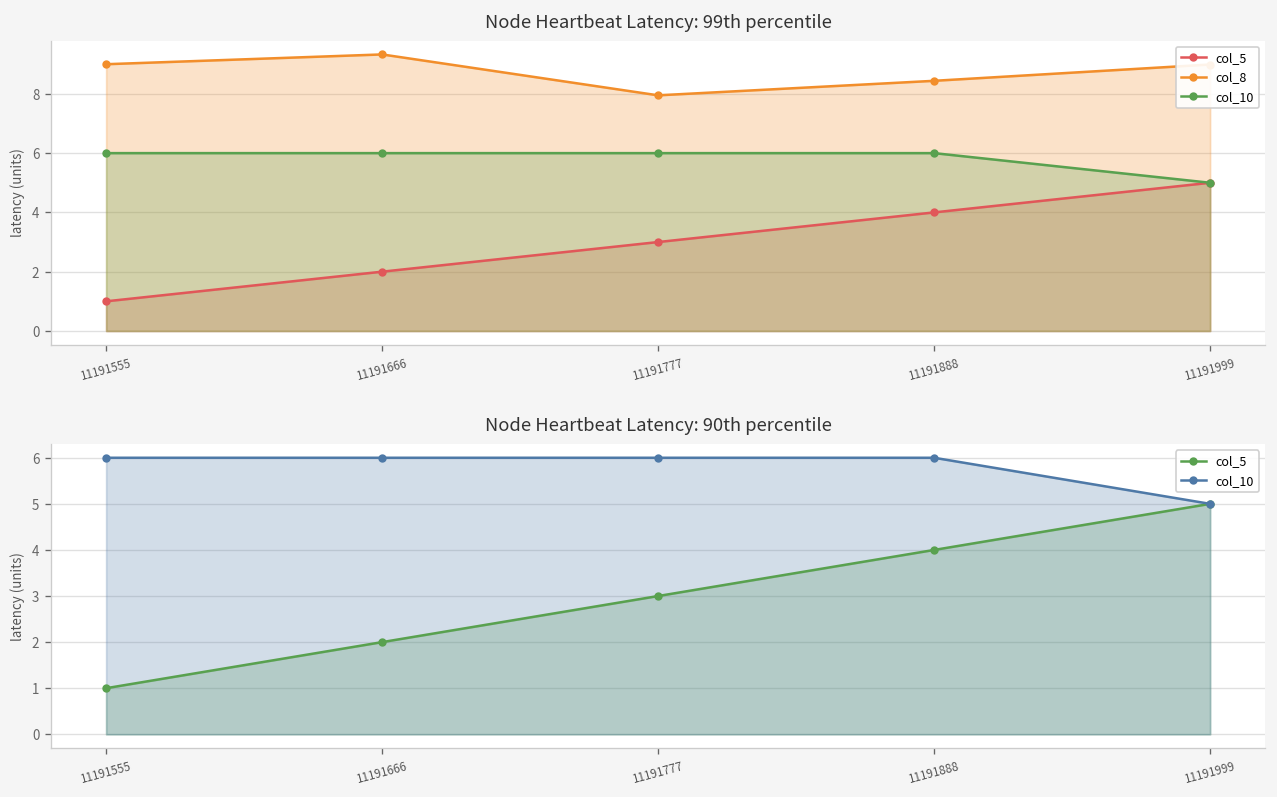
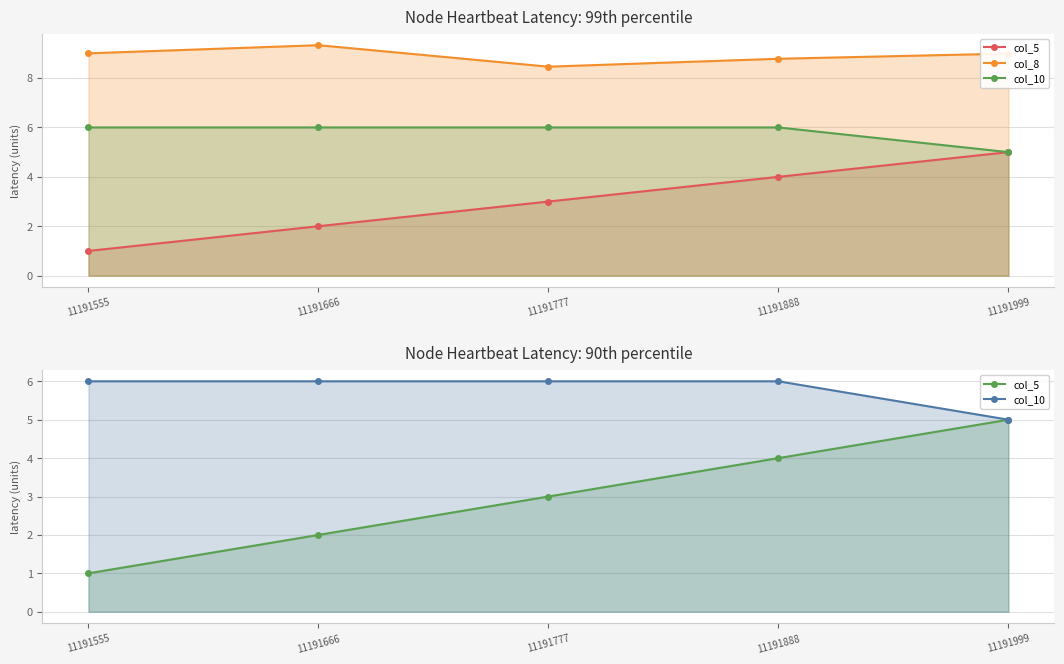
Node Heartbeat Latency: 99th percentile, col_8, 11191777: 8.0 -> 8.5
Node Heartbeat Latency: 99th percentile, col_8, 11191888: 8.4 -> 8.8
